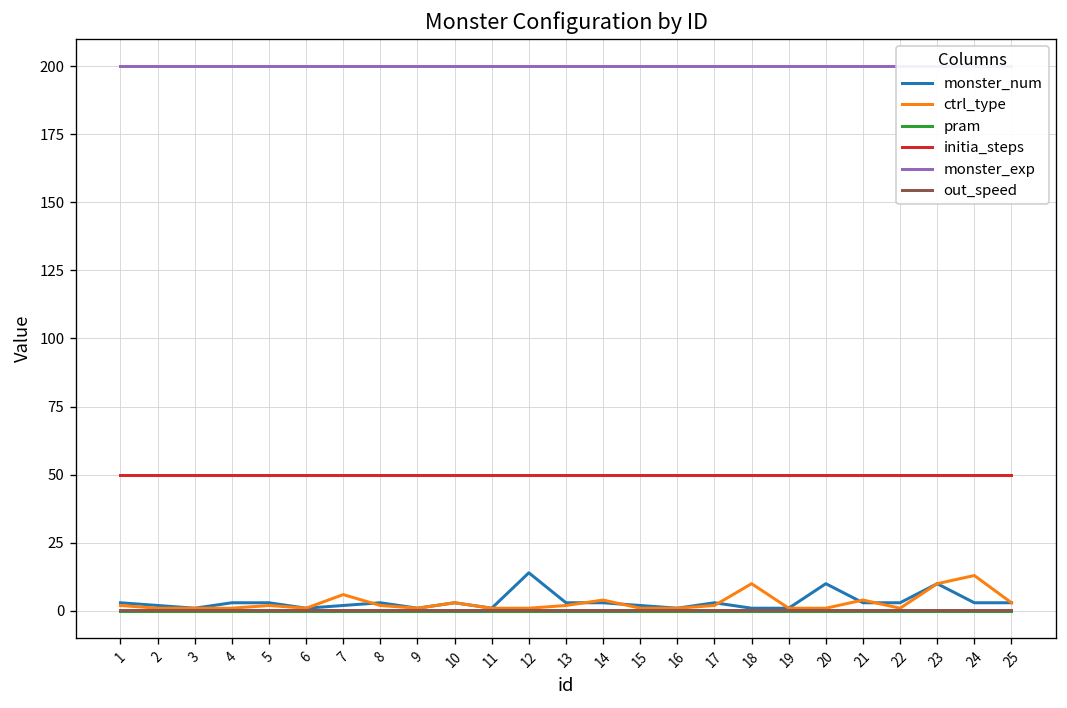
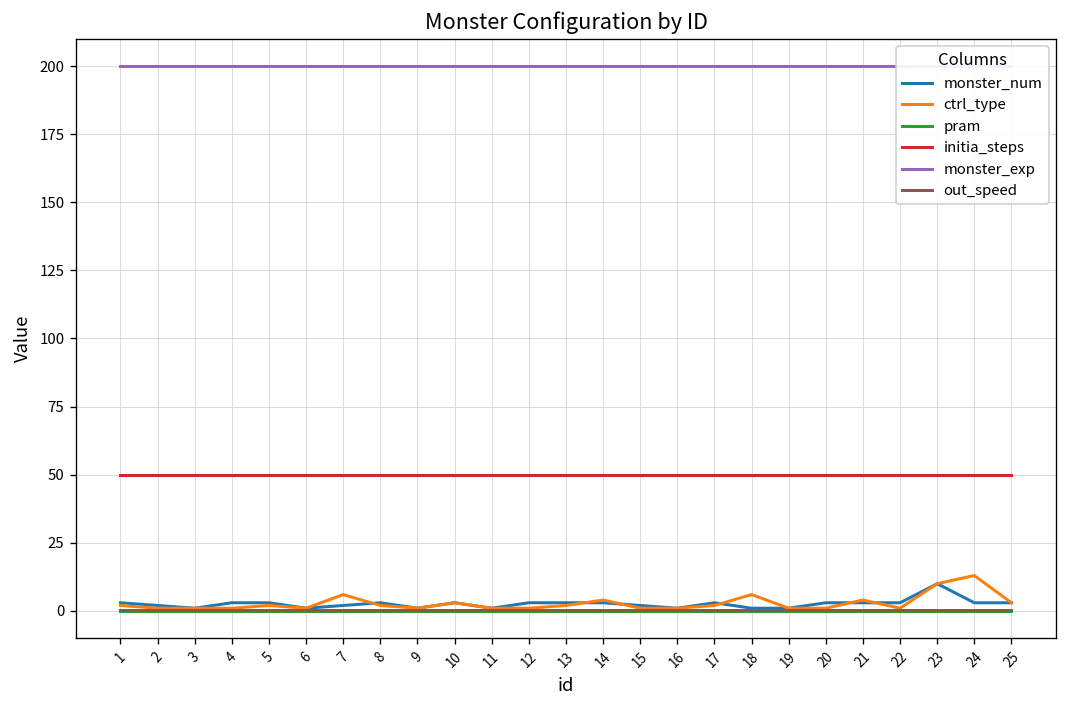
monster_num, 12: 14 -> 3
ctrl_type, 18: 10 -> 6
monster_num, 20: 10 -> 3
